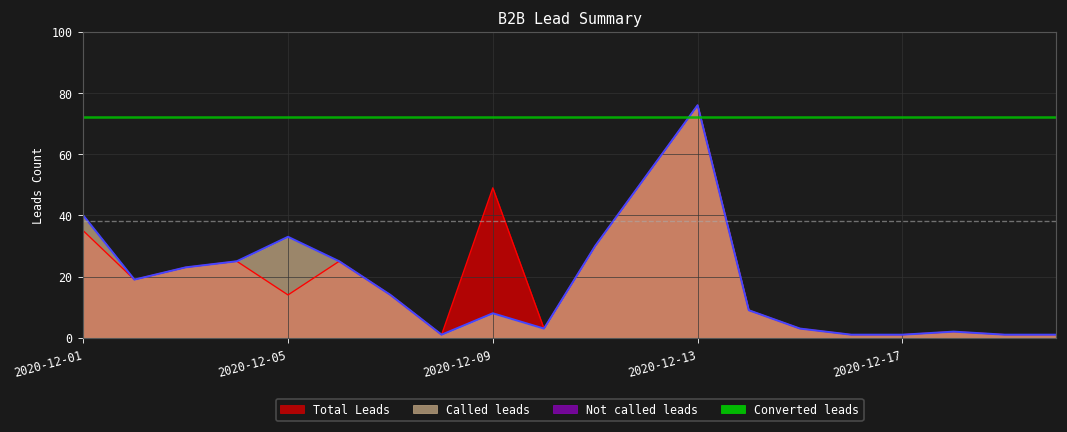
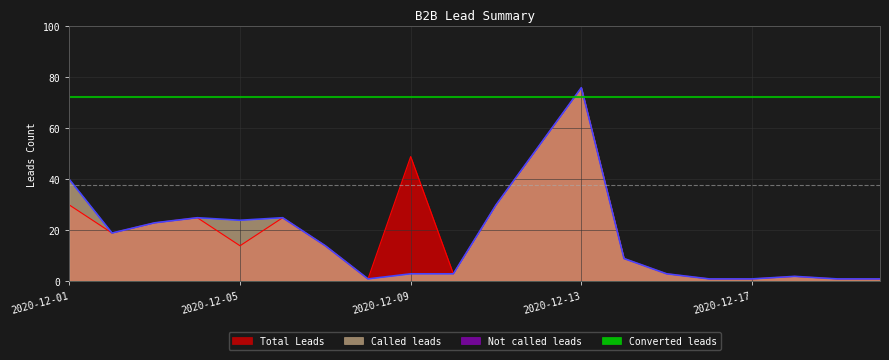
Total Leads, 2020-12-01: 35 -> 30
Called leads, 2020-12-05: 33 -> 24
Called leads, 2020-12-09: 8 -> 3
